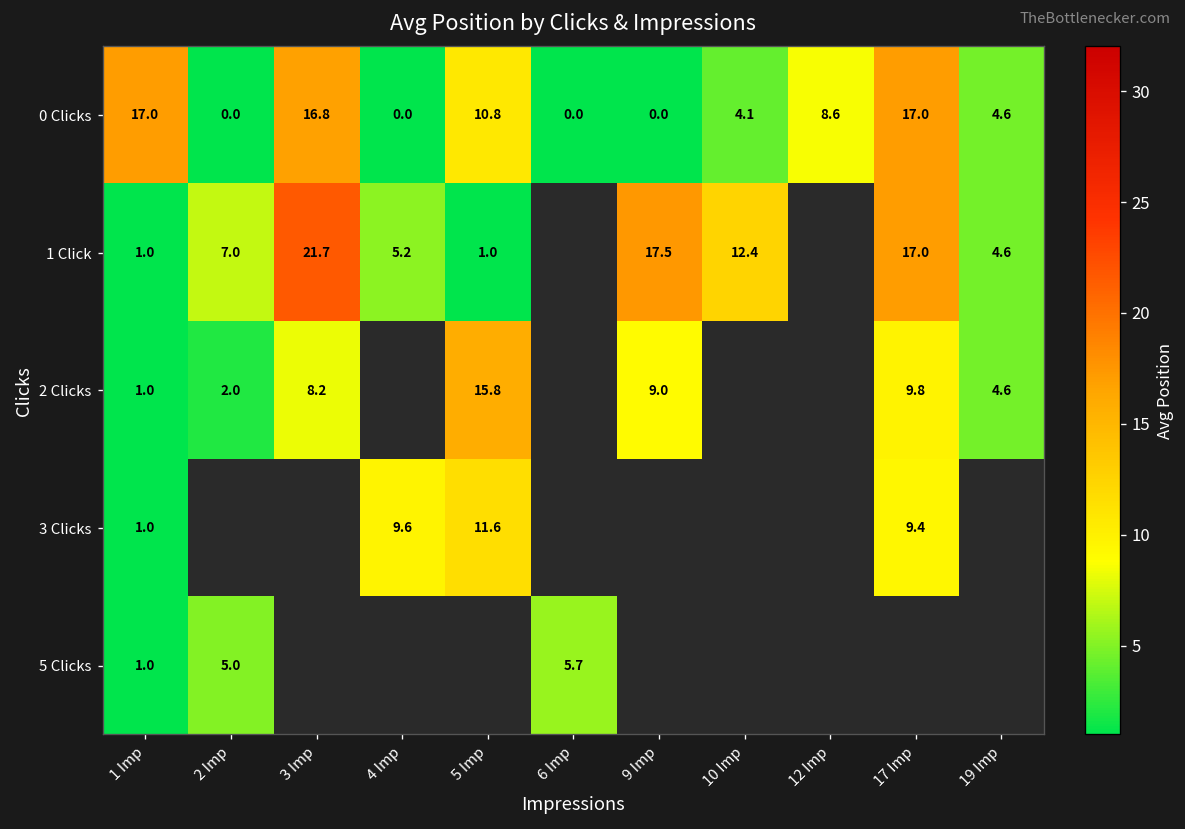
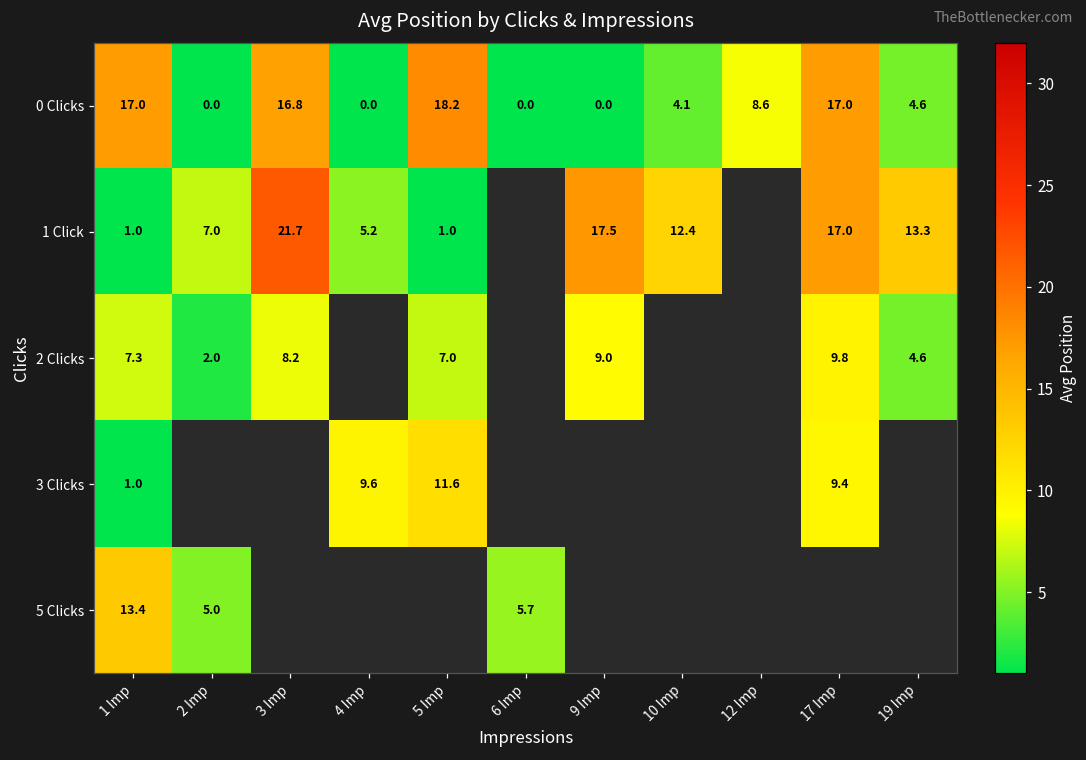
0 Clicks, 5 Imp: 10.8 -> 18.2
1 Click, 19 Imp: 4.6 -> 13.3
2 Clicks, 1 Imp: 1.0 -> 7.3
2 Clicks, 5 Imp: 15.8 -> 7.0
5 Clicks, 1 Imp: 1.0 -> 13.4
